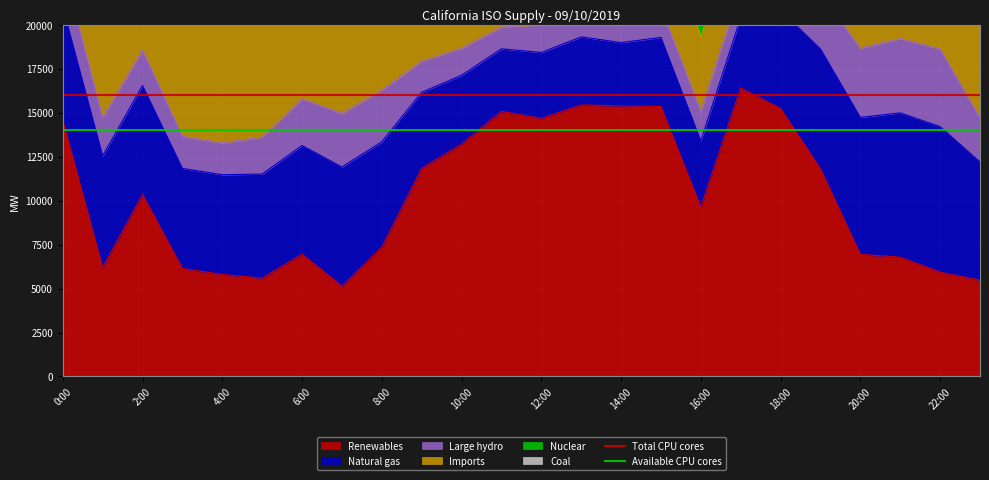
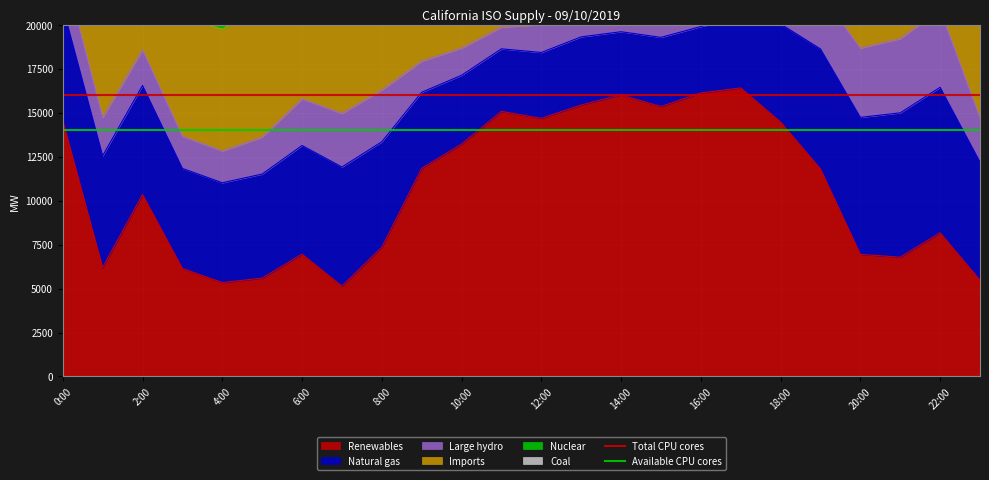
Renewables, 4:00: 5800 -> 5300
Renewables, 14:00: 15400 -> 16000
Renewables, 16:00: 9600 -> 16100
Renewables, 18:00: 15200 -> 14500
Renewables, 22:00: 5900 -> 8200
